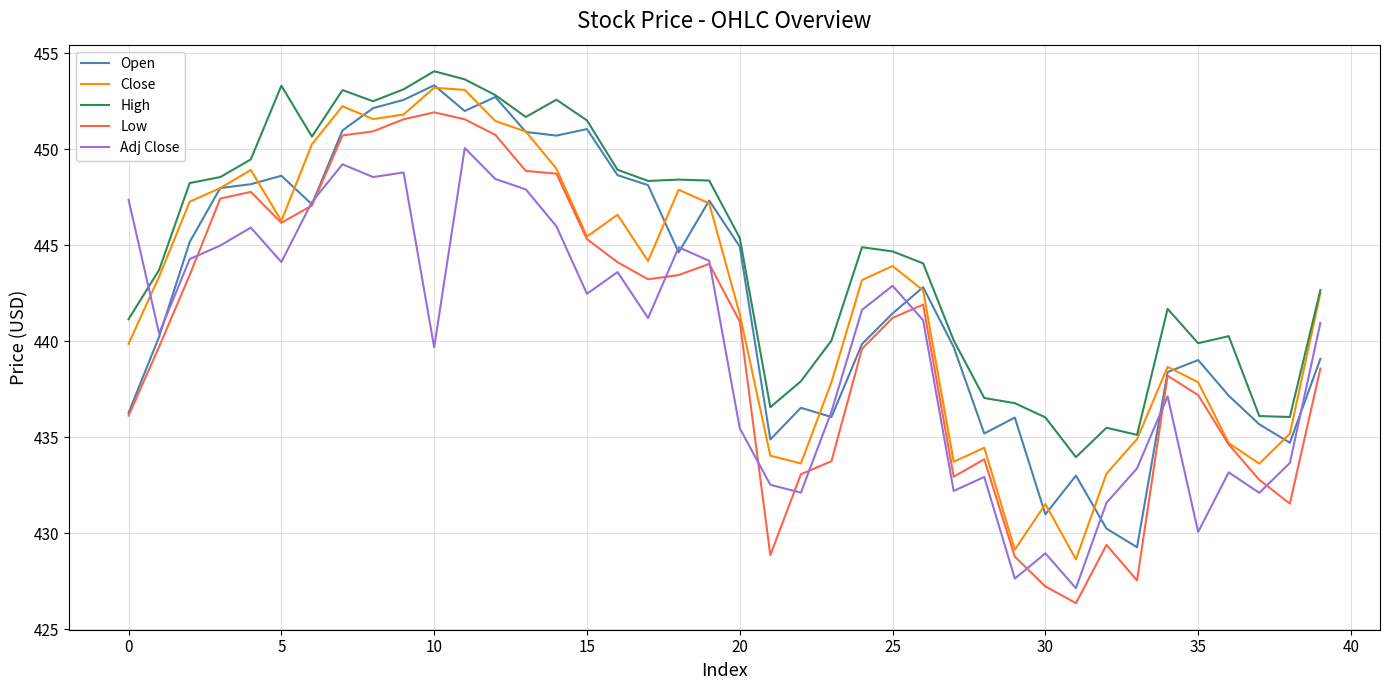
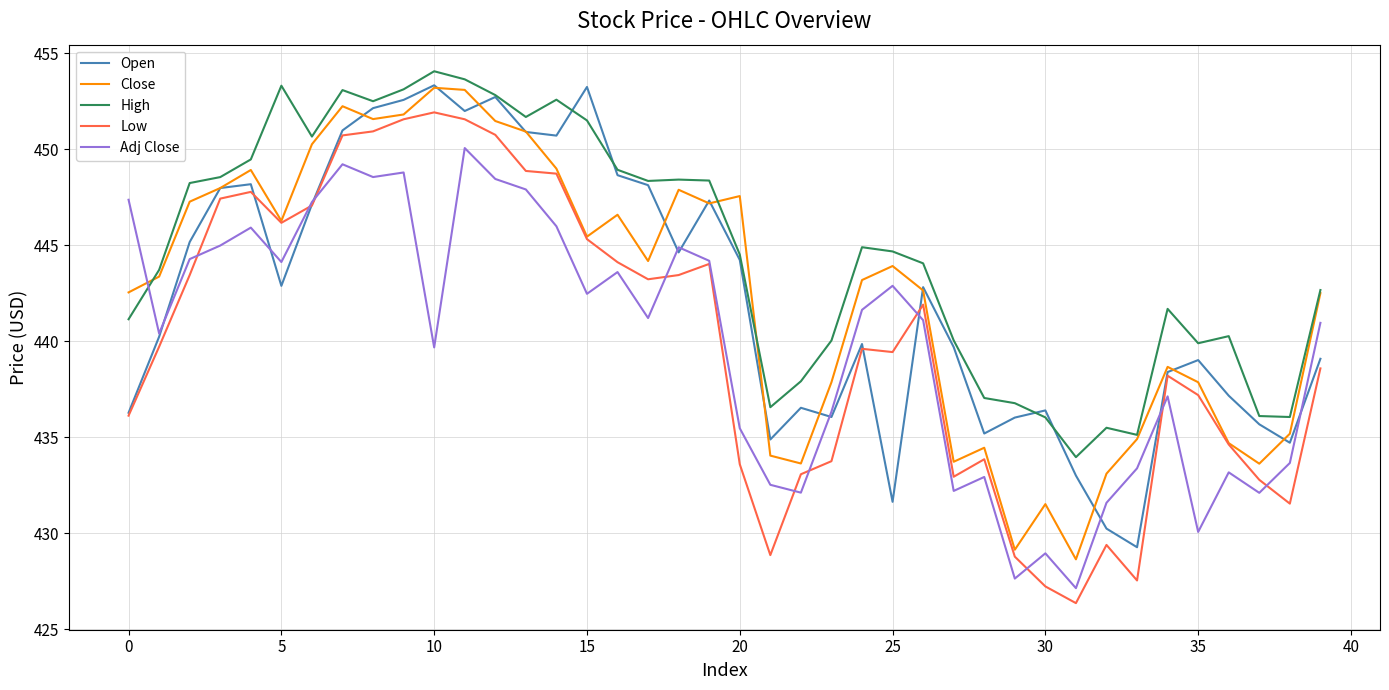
Close, 0: 439.9 -> 442.5
Open, 5: 448.6 -> 442.9
Open, 15: 451.0 -> 453.2
Open, 20: 444.9 -> 444.2
Close, 20: 441.4 -> 447.6
High, 20: 445.4 -> 444.5
Low, 20: 441.0 -> 433.6
Open, 25: 441.4 -> 431.6
Low, 25: 441.2 -> 439.4
Open, 30: 431.0 -> 436.4
